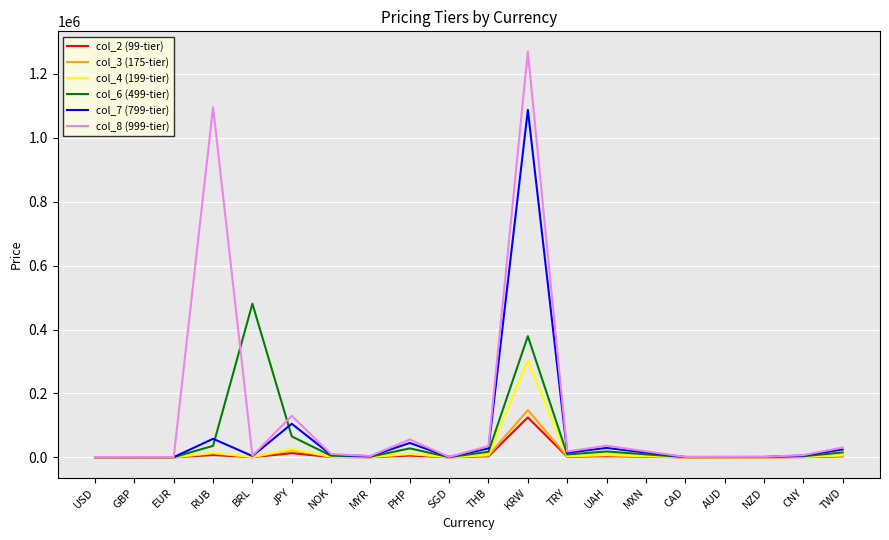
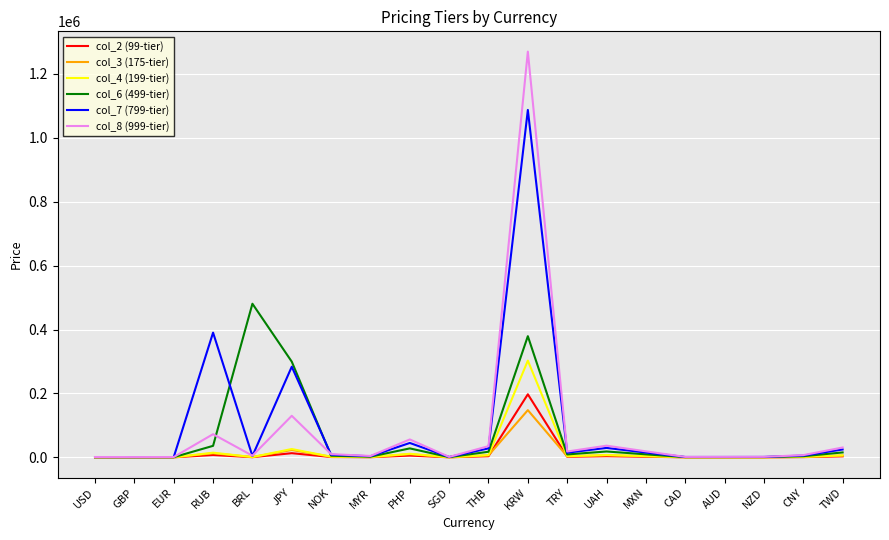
col_7 (799-tier), RUB: 60000 -> 390000
col_8 (999-tier), RUB: 1100000 -> 70000
col_6 (499-tier), JPY: 70000 -> 300000
col_7 (799-tier), JPY: 110000 -> 280000
col_2 (99-tier), KRW: 130000 -> 200000
